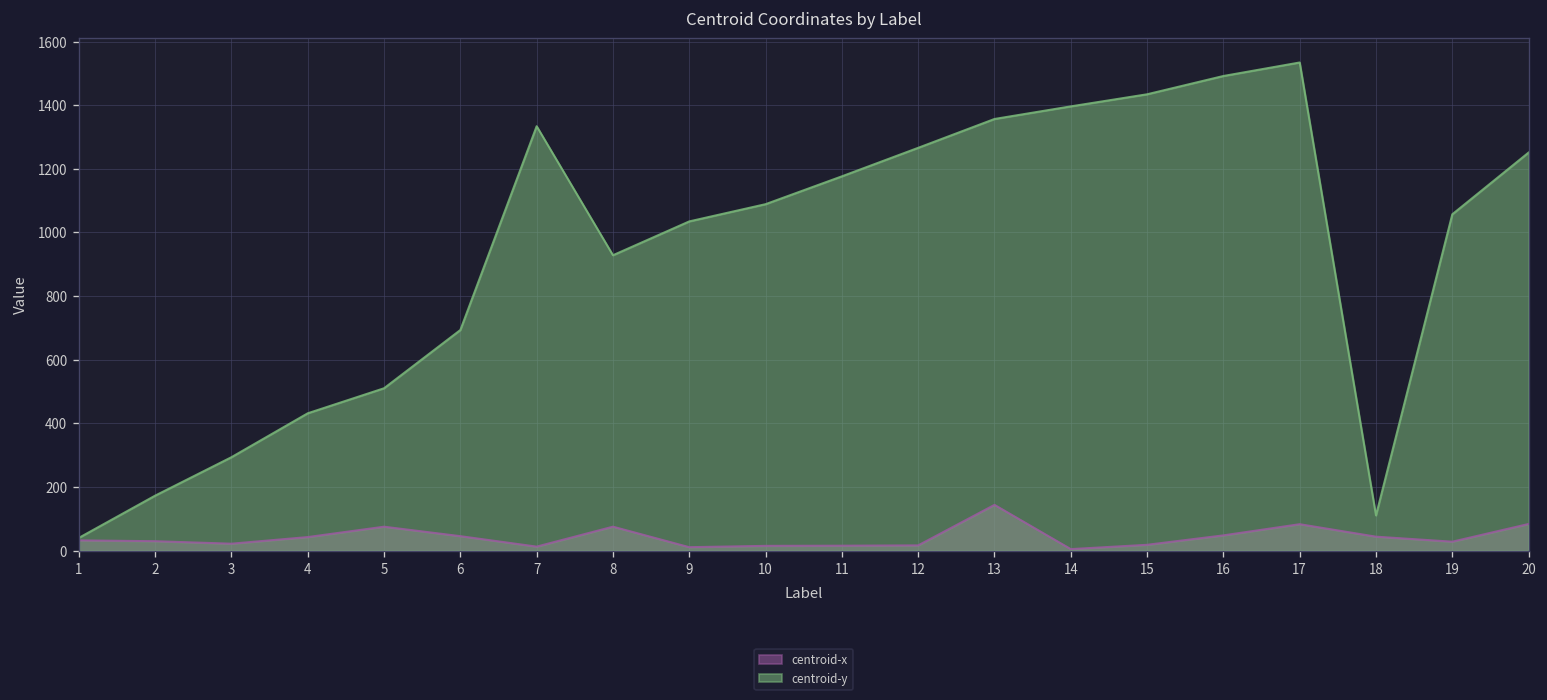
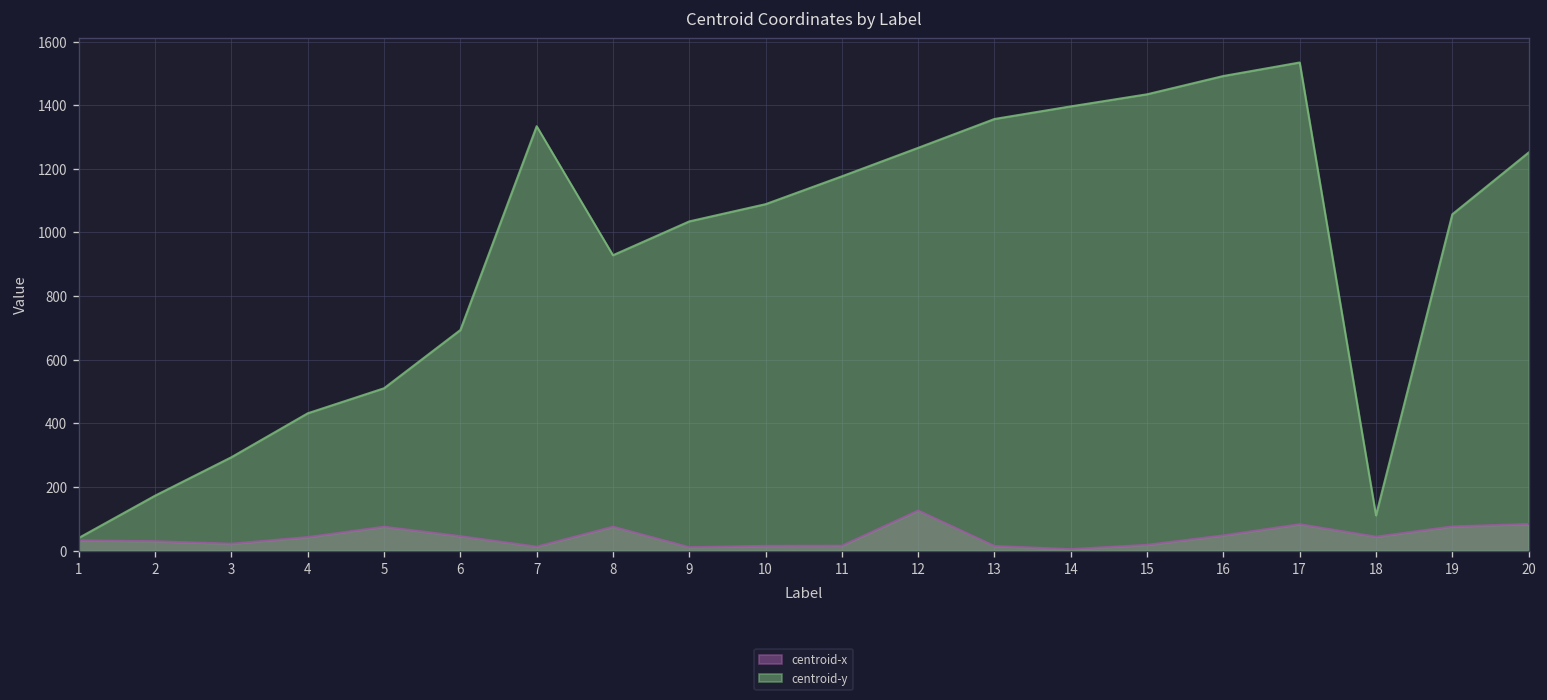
centroid-x, 12: 20 -> 130
centroid-x, 13: 140 -> 10
centroid-x, 19: 30 -> 80
